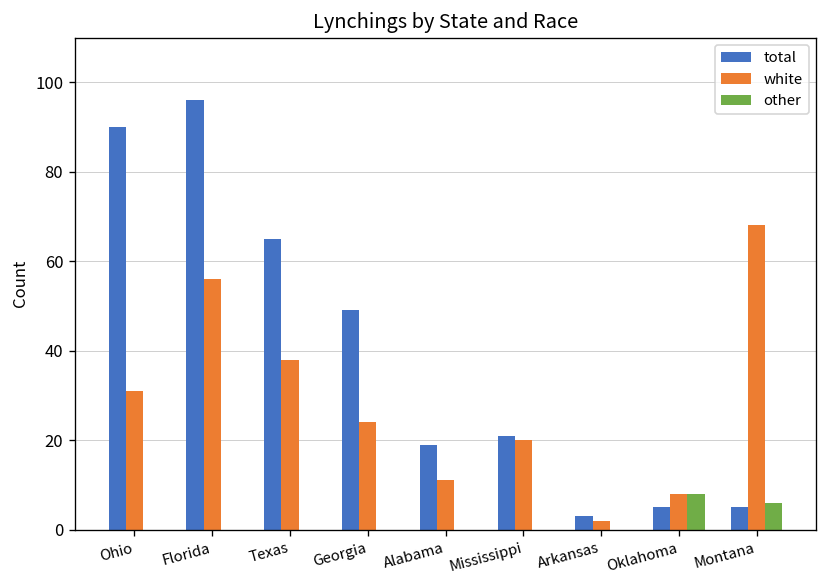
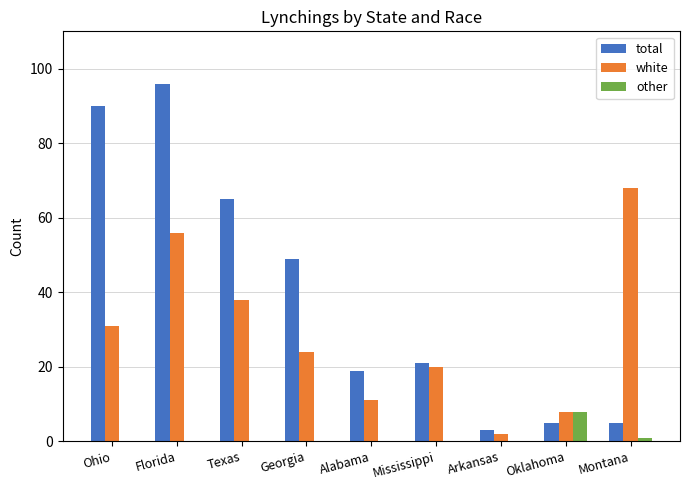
other, Montana: 6 -> 1
